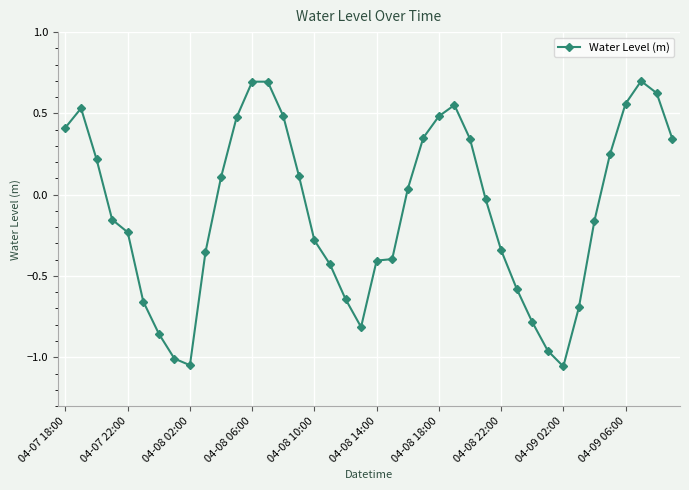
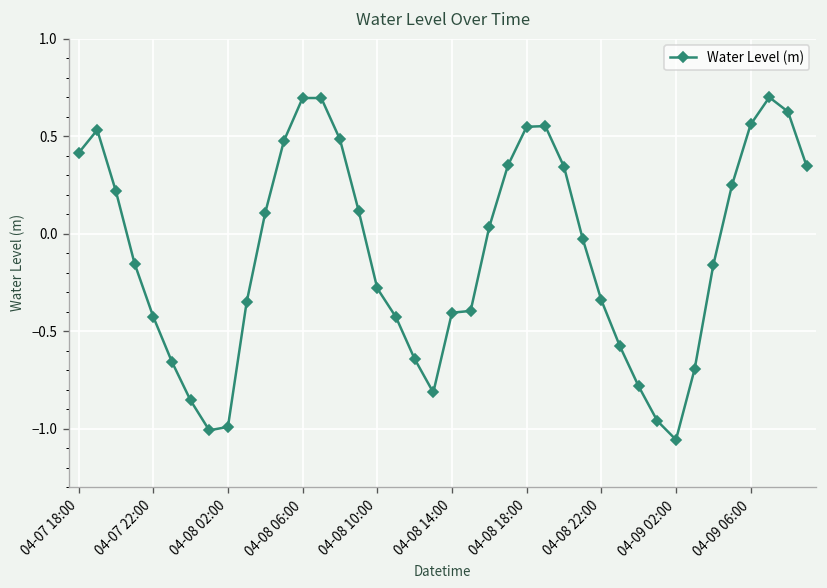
04-07 22:00: -0.23 -> -0.43
04-08 02:00: -1.05 -> -0.99
04-08 18:00: 0.48 -> 0.55
